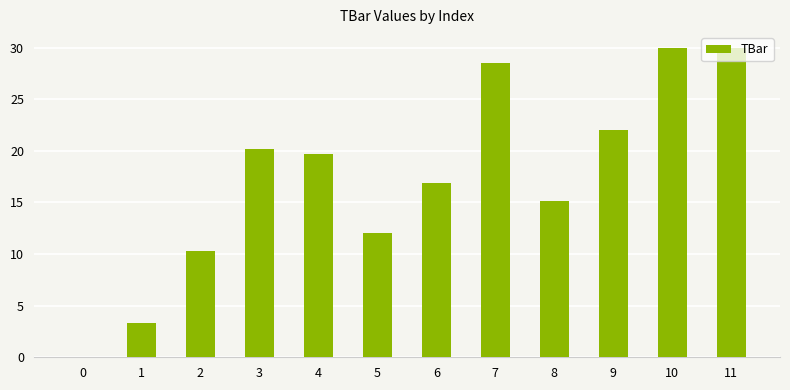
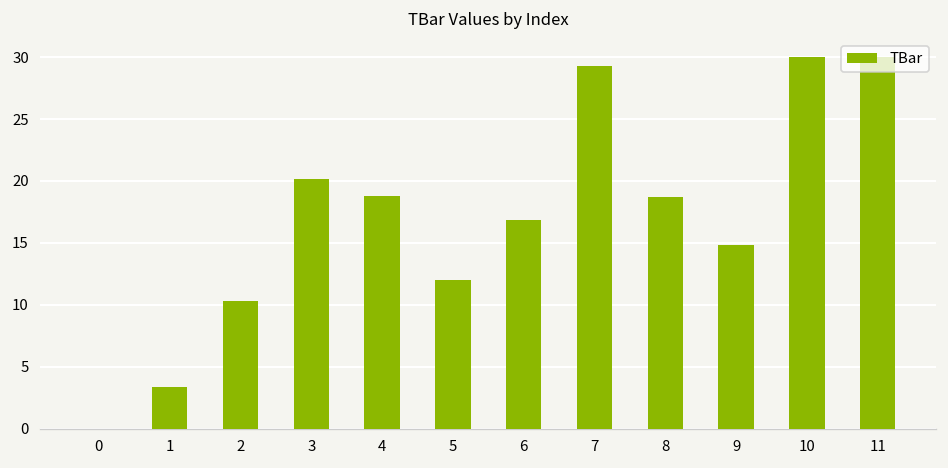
4: 19.7 -> 18.8
7: 28.5 -> 29.3
8: 15.1 -> 18.7
9: 22.0 -> 14.9
